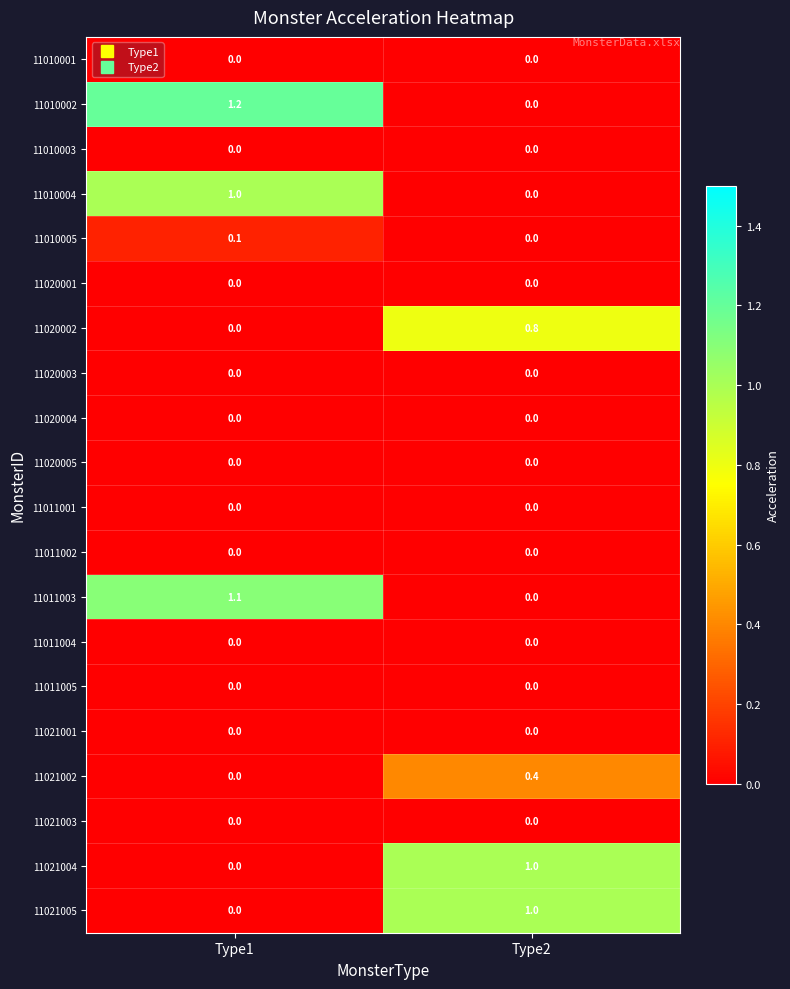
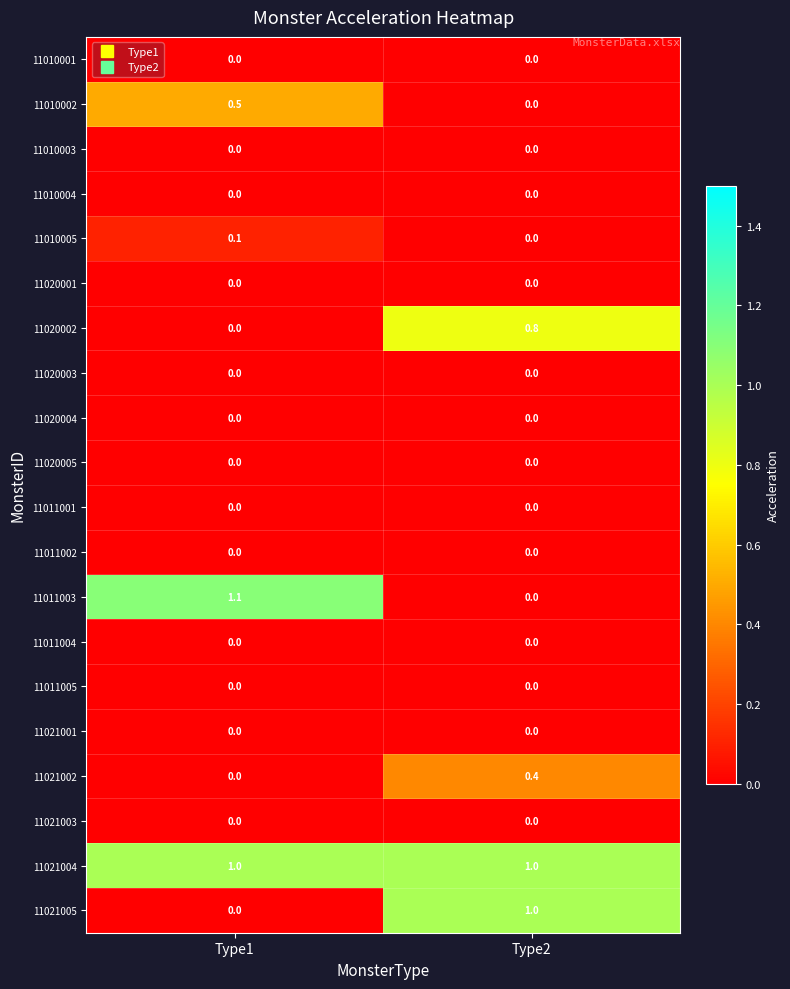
11010002, Type1: 1.2 -> 0.5
11010004, Type1: 1.0 -> 0.0
11021004, Type1: 0.0 -> 1.0
